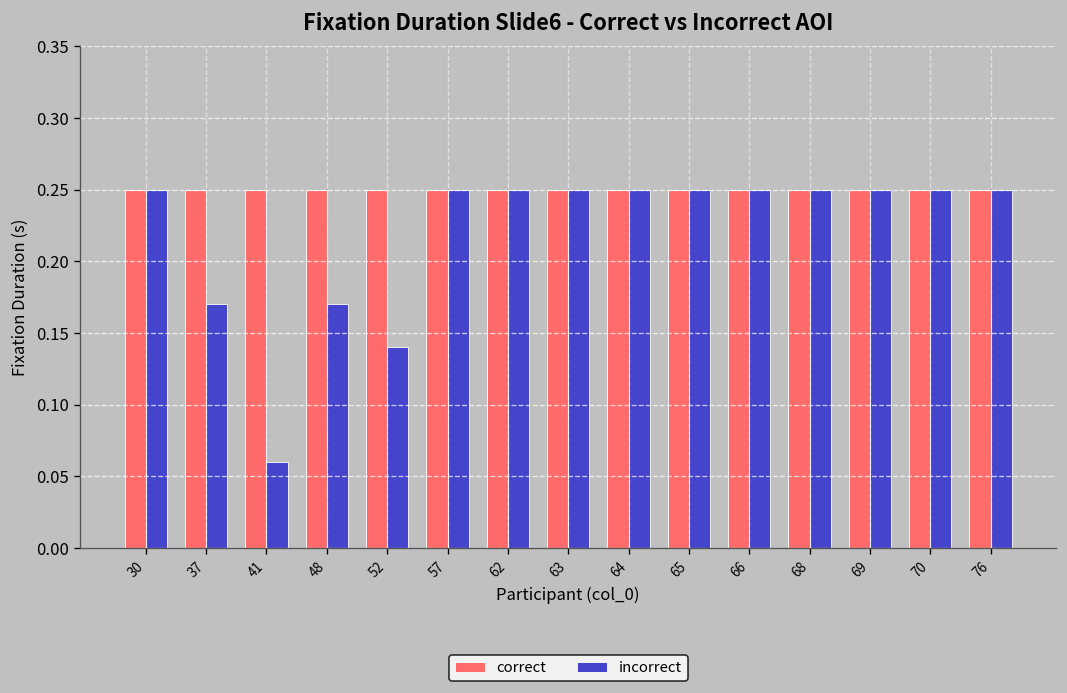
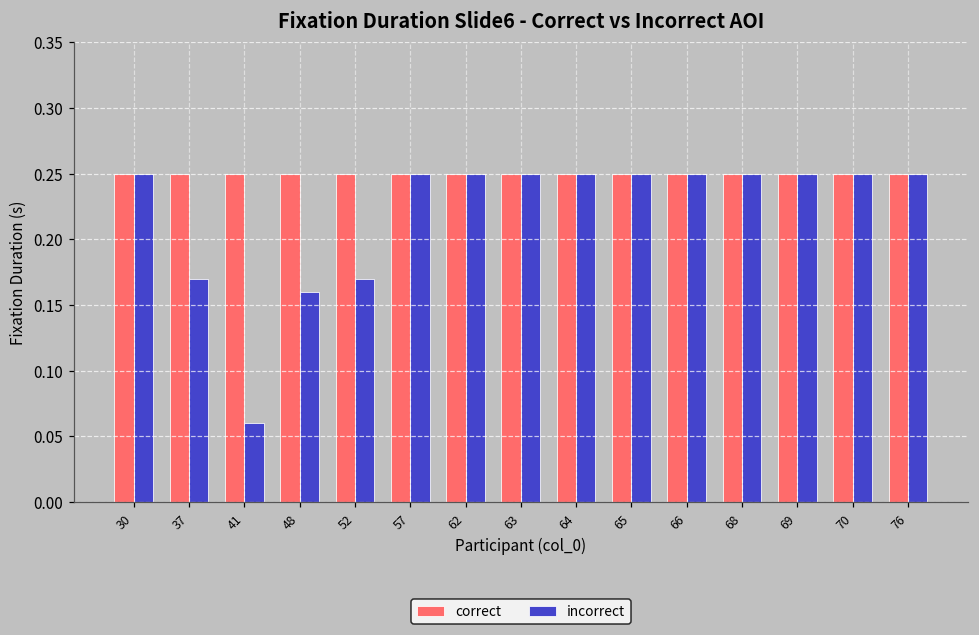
incorrect, 48: 0.17 -> 0.16
incorrect, 52: 0.14 -> 0.17
